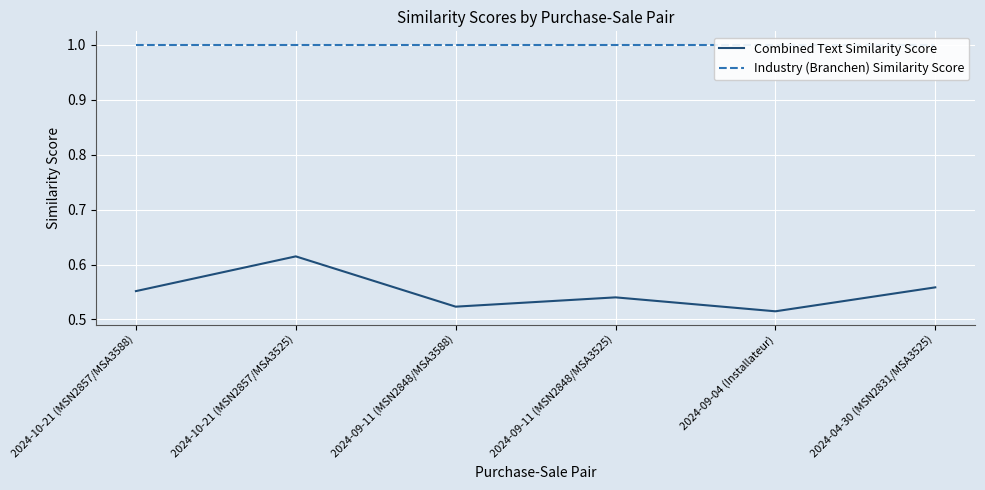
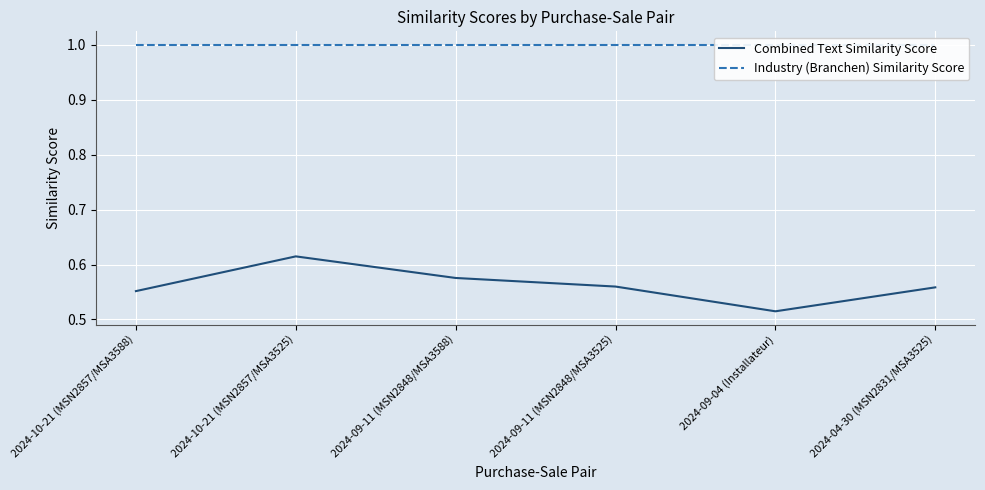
Combined Text Similarity Score, 2024-09-11 (MSN2848/MSA3588): 0.52 -> 0.58
Combined Text Similarity Score, 2024-09-11 (MSN2848/MSA3525): 0.54 -> 0.56
